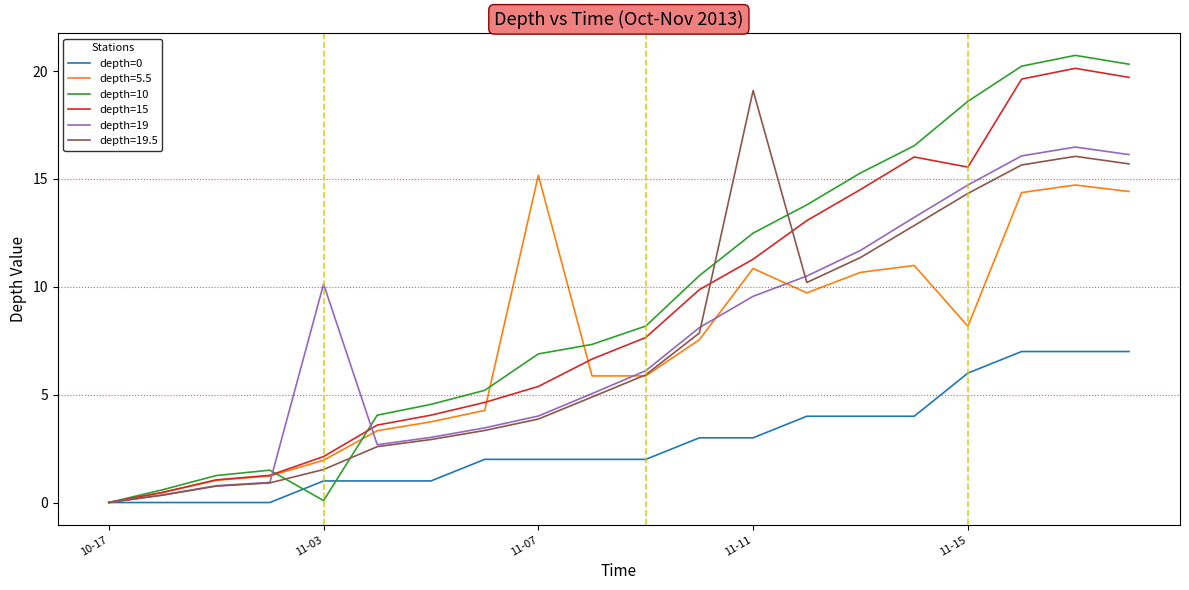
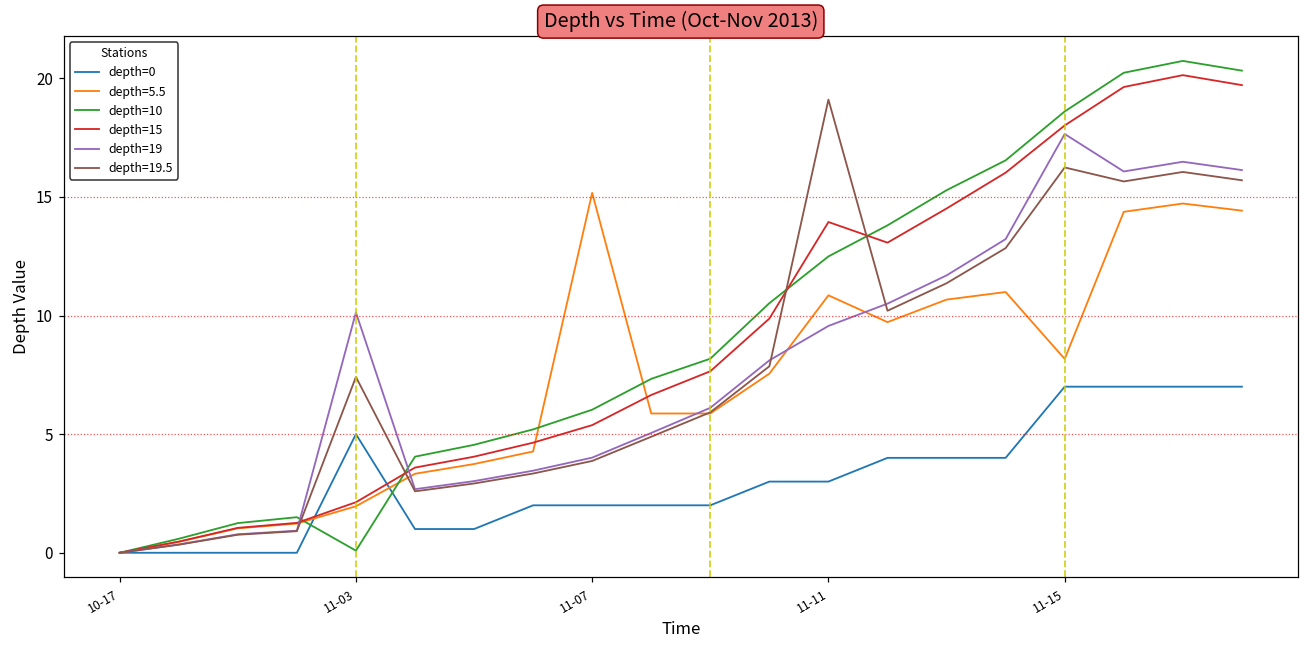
depth=0, 11-03: 1 -> 5
depth=19.5, 11-03: 1.5 -> 7.4
depth=10, 11-07: 6.9 -> 6.0
depth=15, 11-11: 11.3 -> 13.9
depth=0, 11-15: 6 -> 7
depth=15, 11-15: 15.6 -> 18.0
depth=19, 11-15: 14.7 -> 17.7
depth=19.5, 11-15: 14.3 -> 16.2
